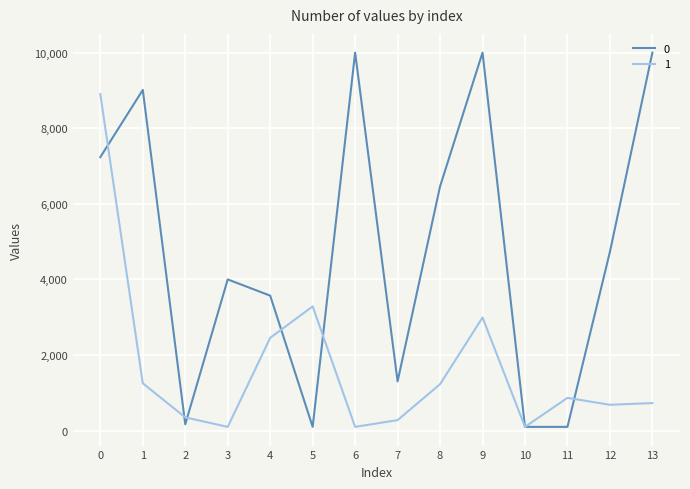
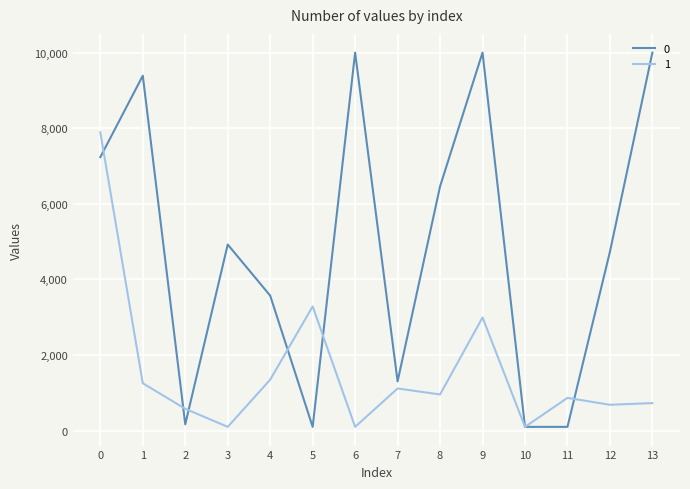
1, 0: 8,900 -> 7,900
0, 1: 9,000 -> 9,400
1, 2: 400 -> 600
0, 3: 4,000 -> 4,900
1, 4: 2,500 -> 1,300
1, 7: 300 -> 1,100
1, 8: 1,200 -> 1,000
